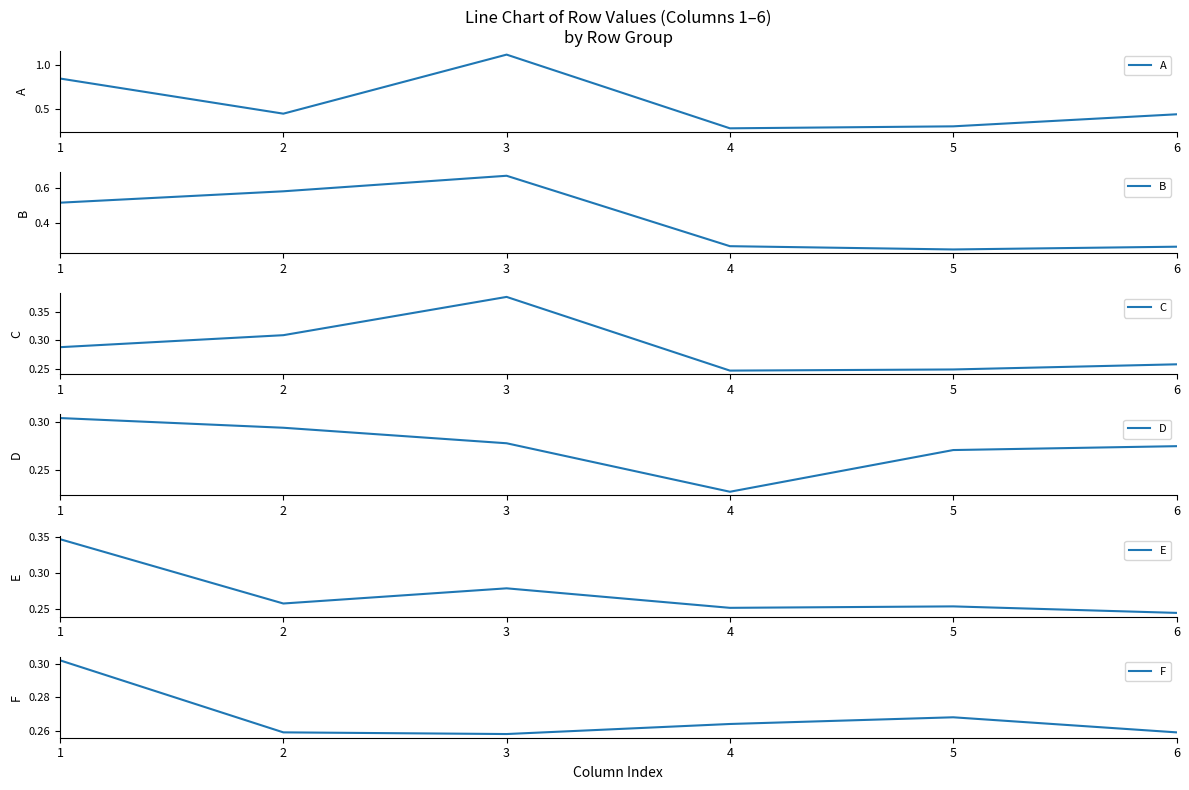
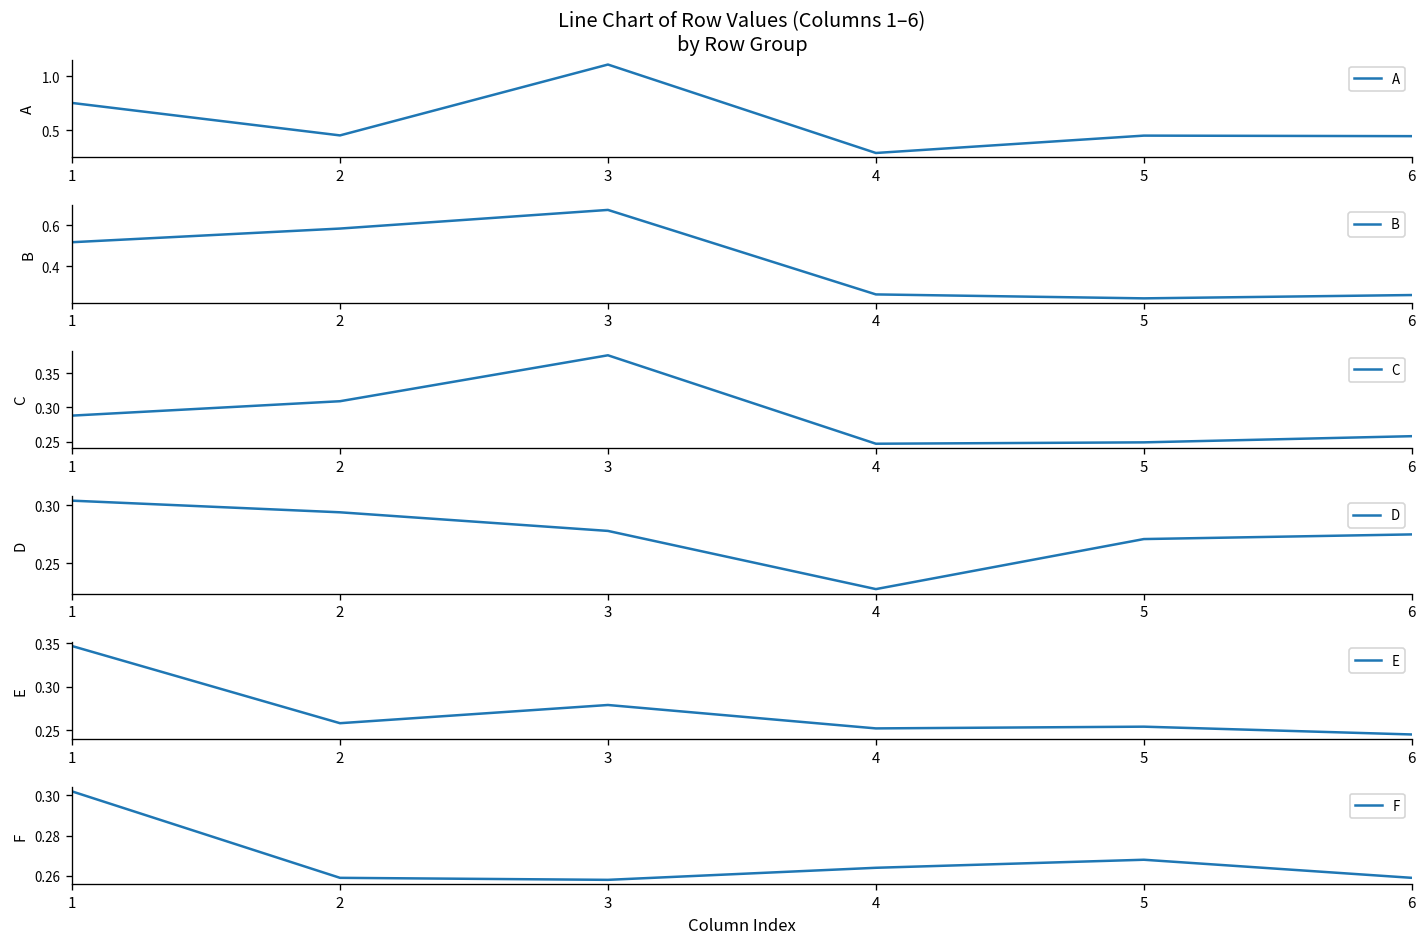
Line Chart of Row Values (Columns 1–6) by Row Group, 1: 0.84 -> 0.75
Line Chart of Row Values (Columns 1–6) by Row Group, 5: 0.3 -> 0.5
